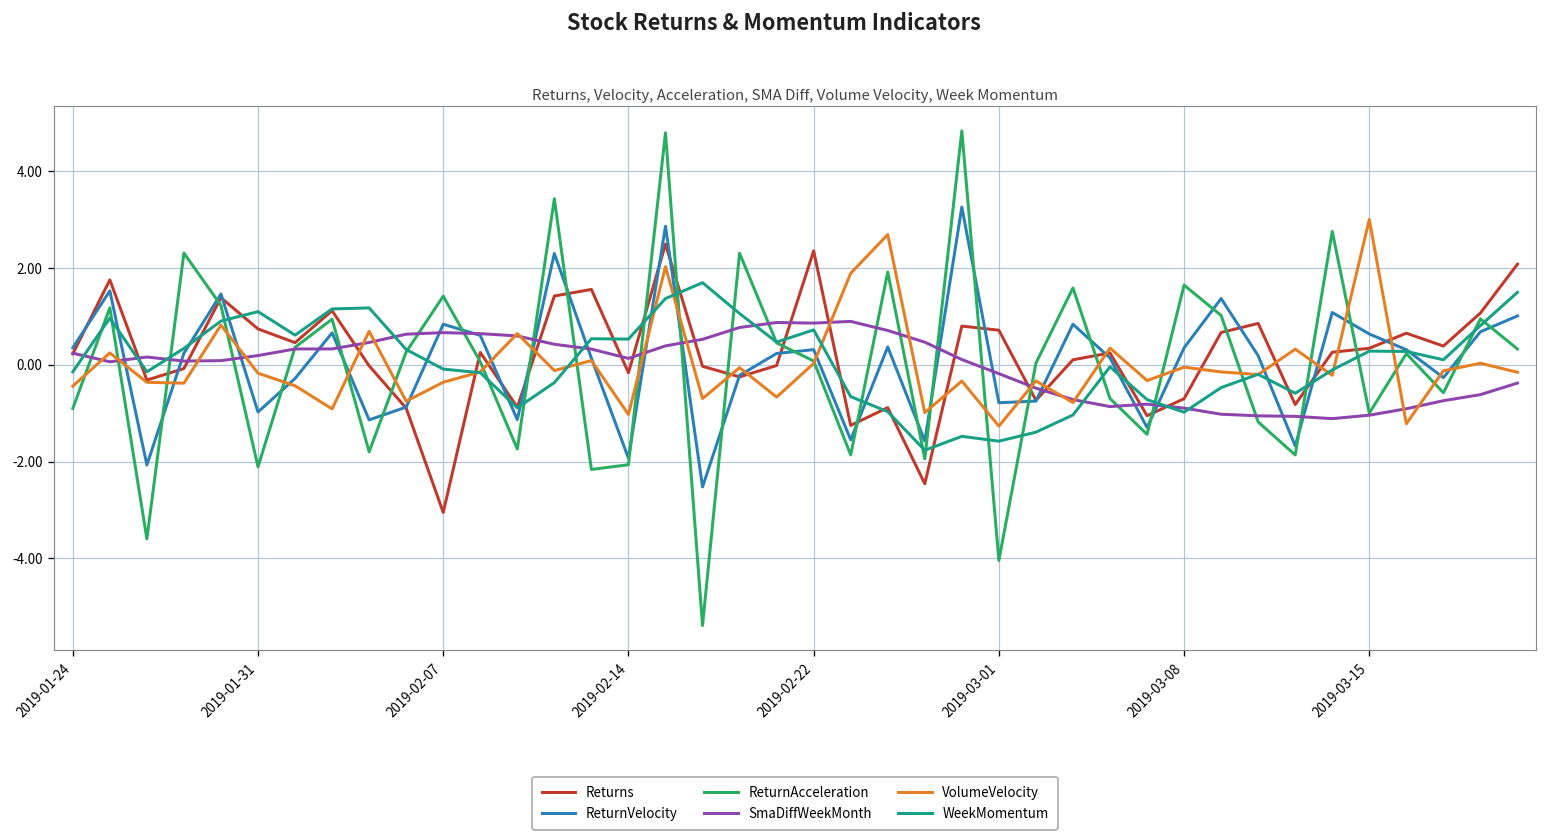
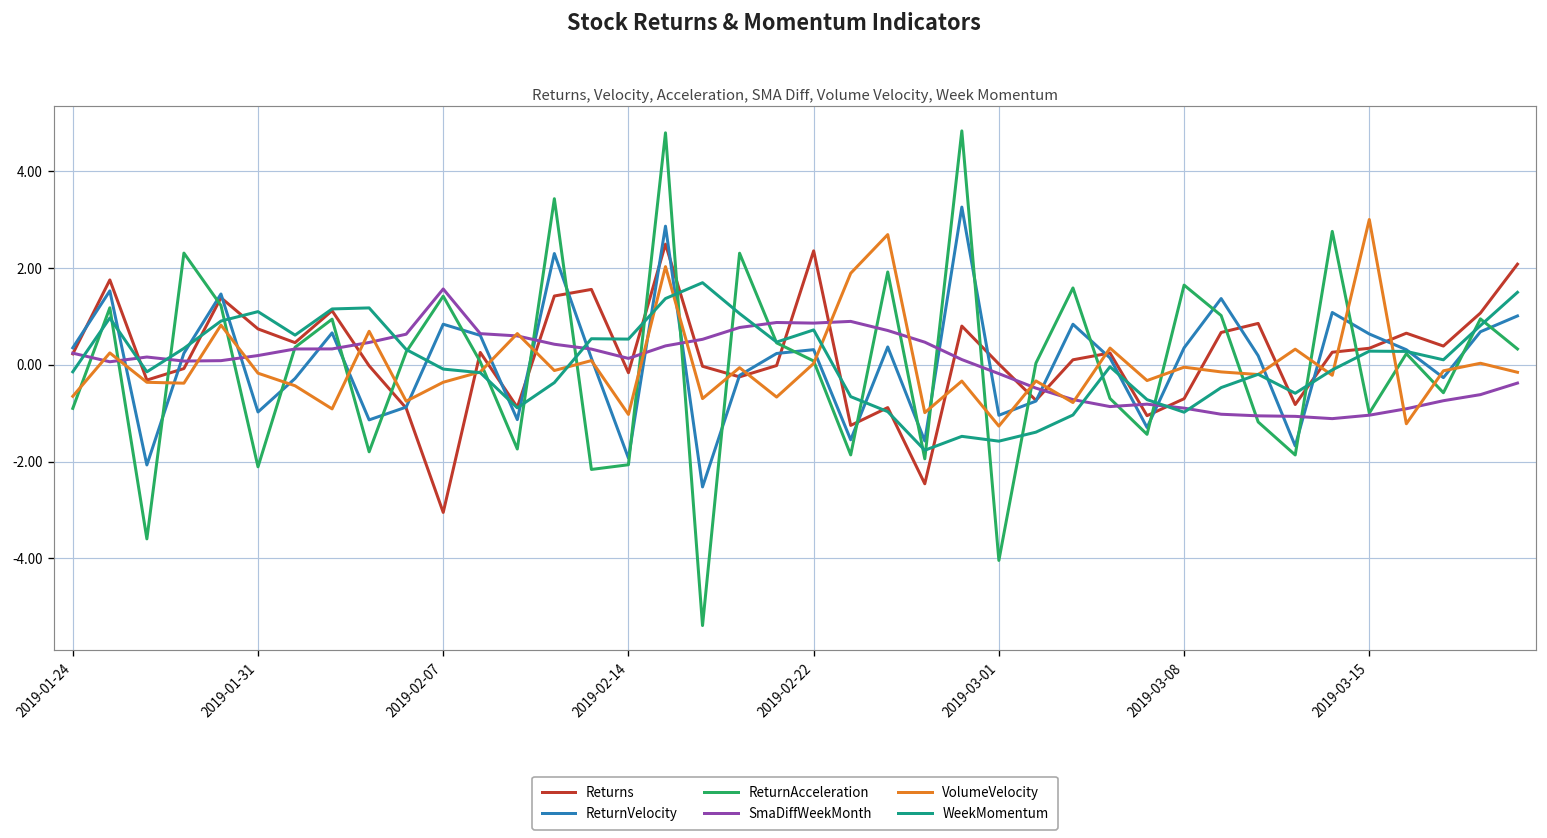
VolumeVelocity, 2019-01-24: -0.4 -> -0.7
SmaDiffWeekMonth, 2019-02-07: 0.7 -> 1.6
Returns, 2019-03-01: 0.7 -> 0.0
ReturnVelocity, 2019-03-01: -0.8 -> -1.0
